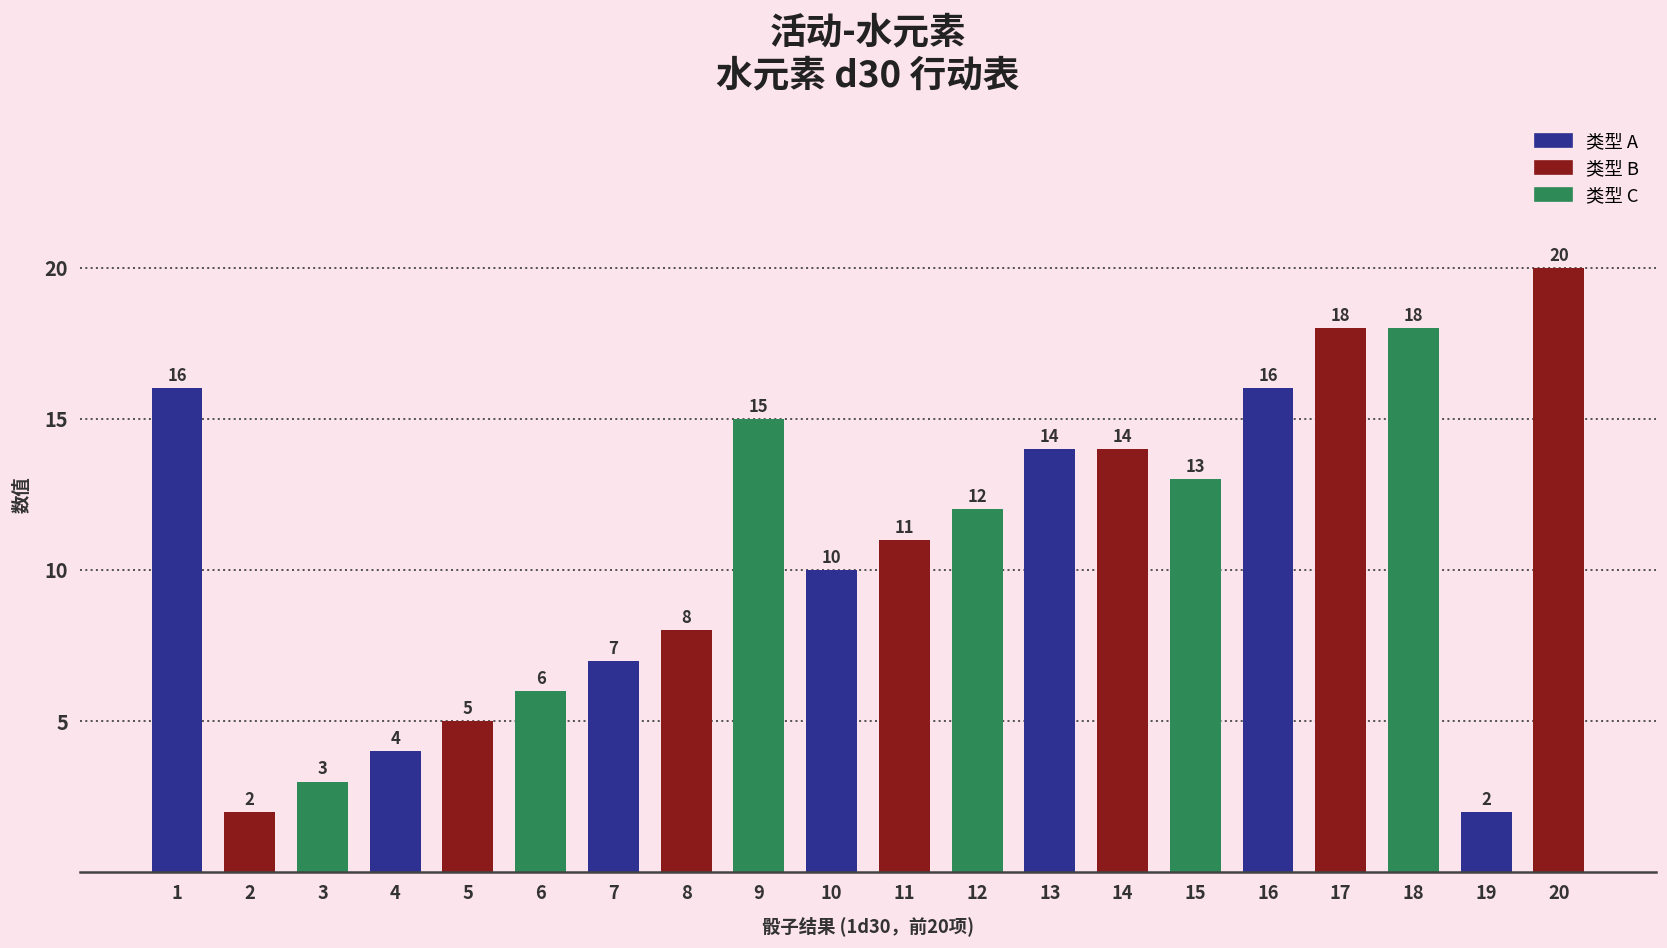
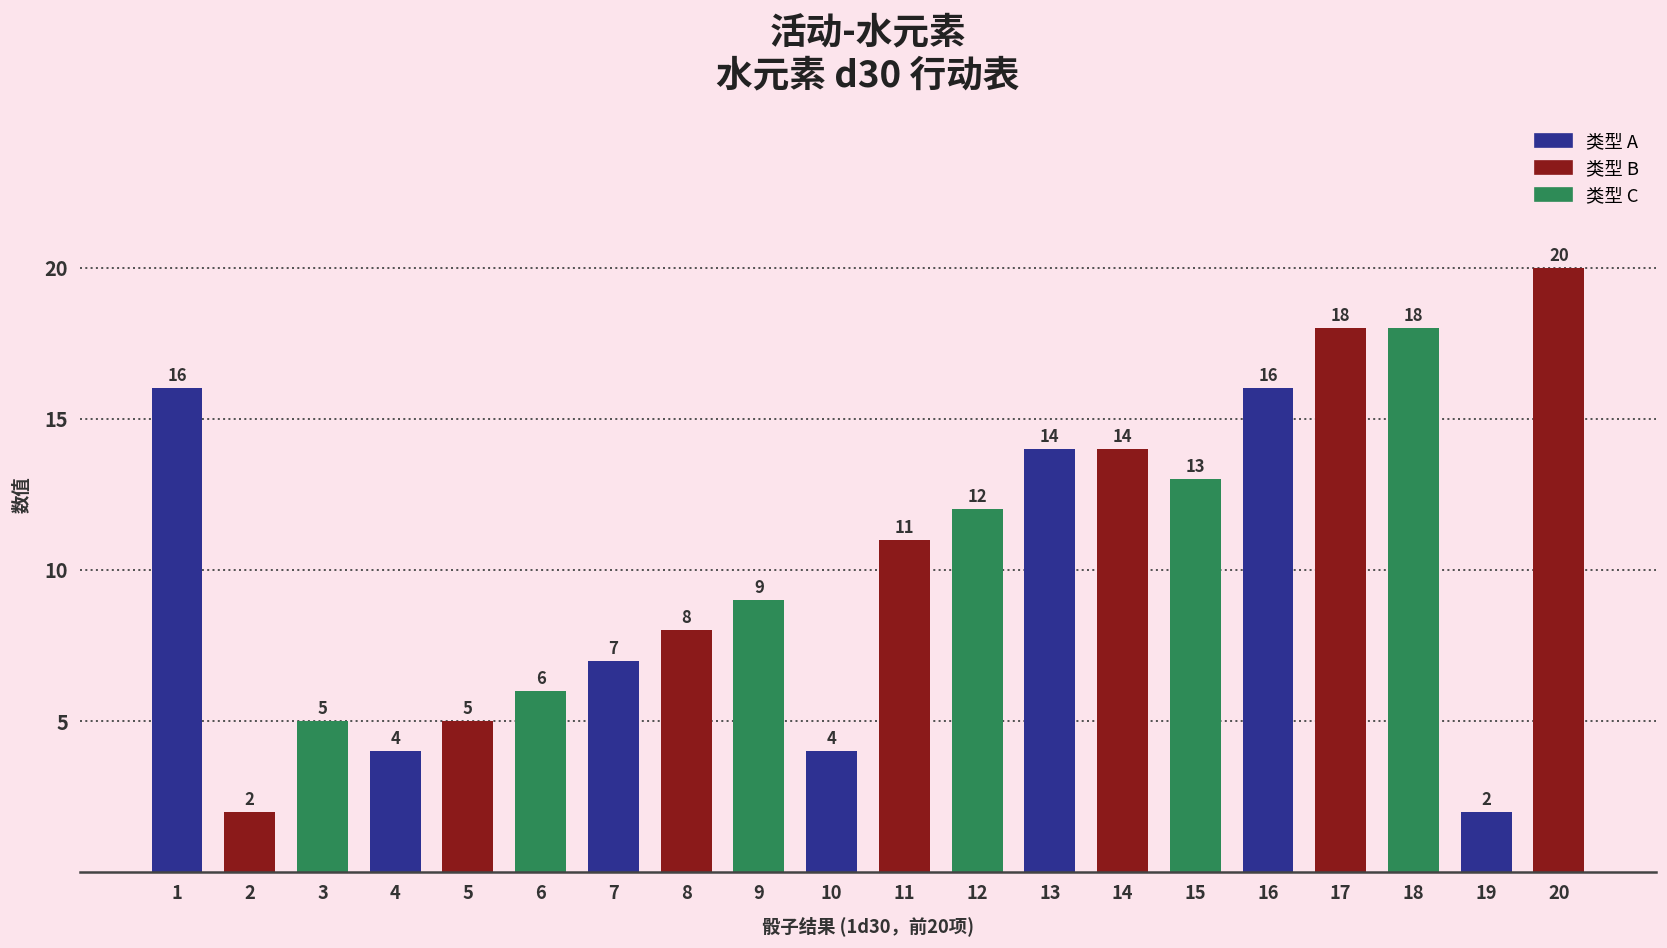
3: 3 -> 5
9: 15 -> 9
10: 10 -> 4
